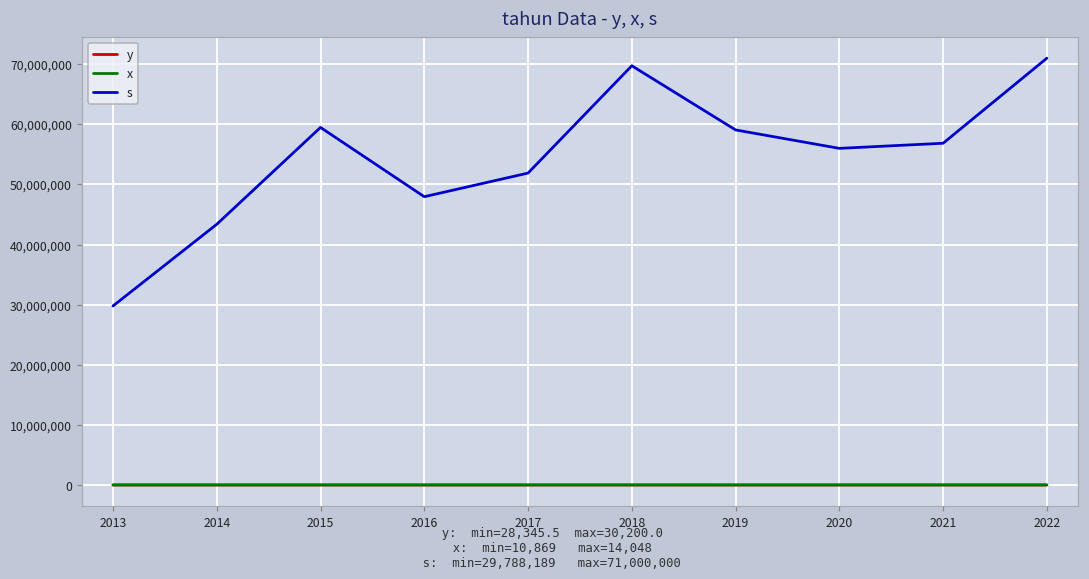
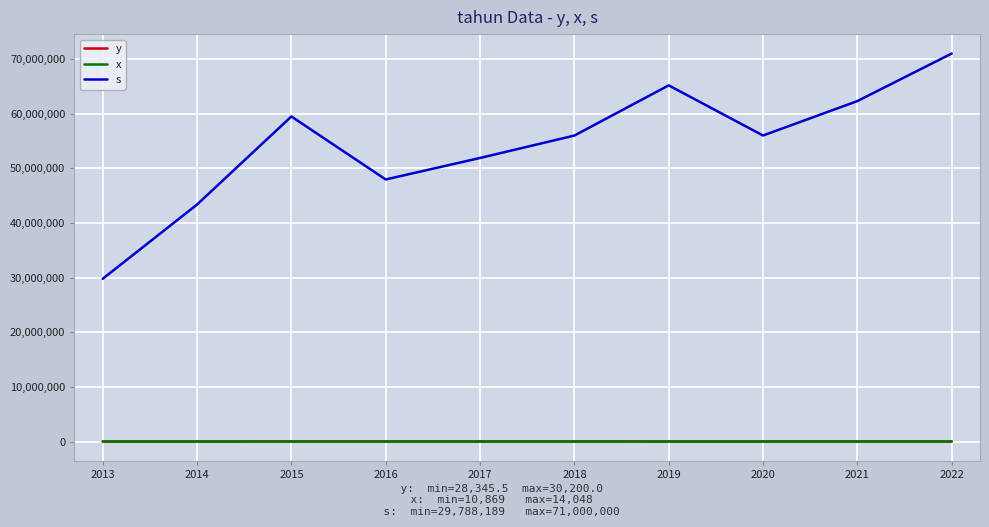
s, 2018: 70,000,000 -> 56,000,000
s, 2019: 59,000,000 -> 65,000,000
s, 2021: 57,000,000 -> 62,000,000
